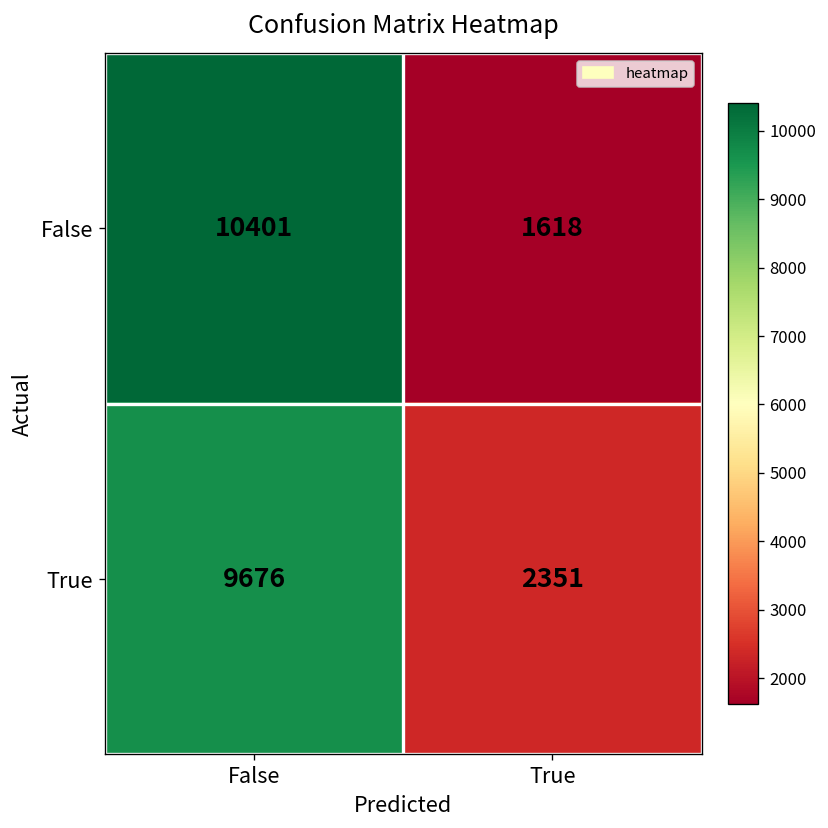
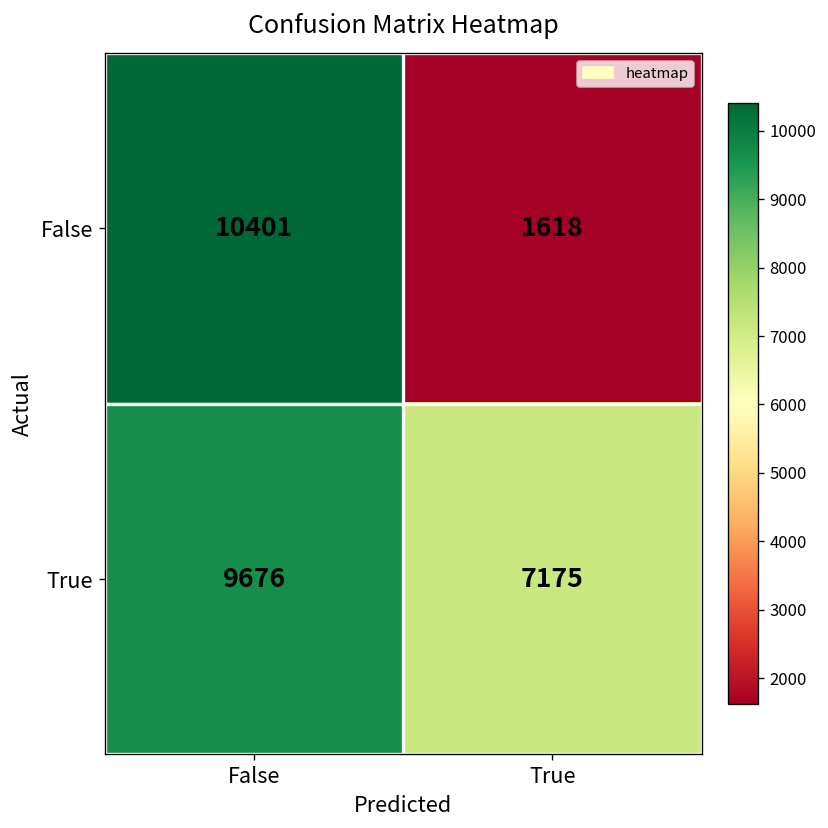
True, True: 2351 -> 7175
